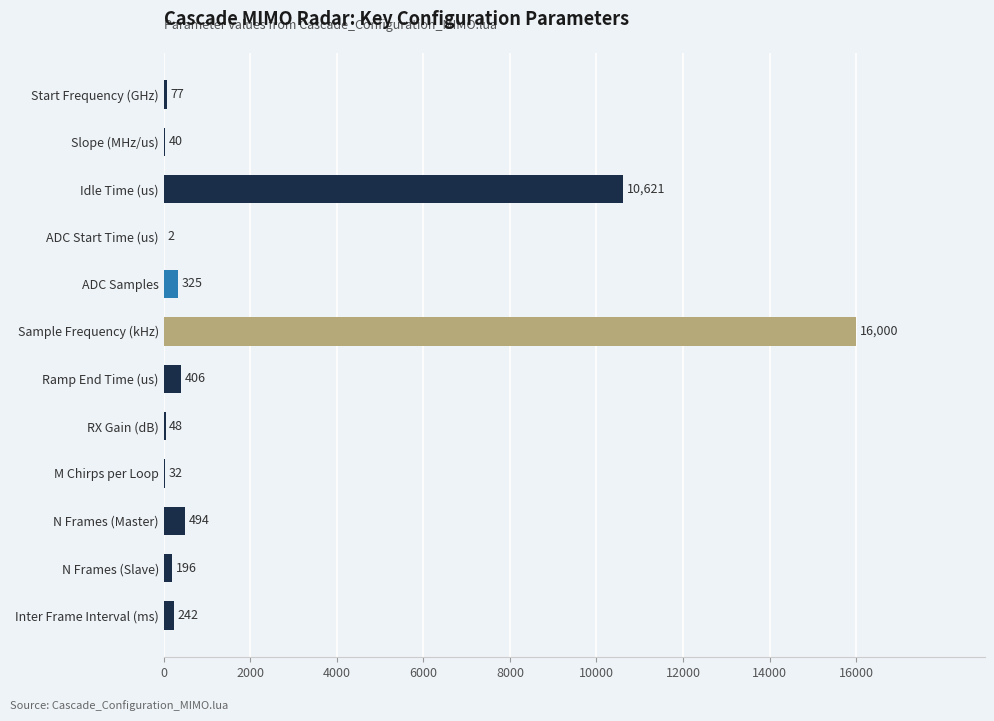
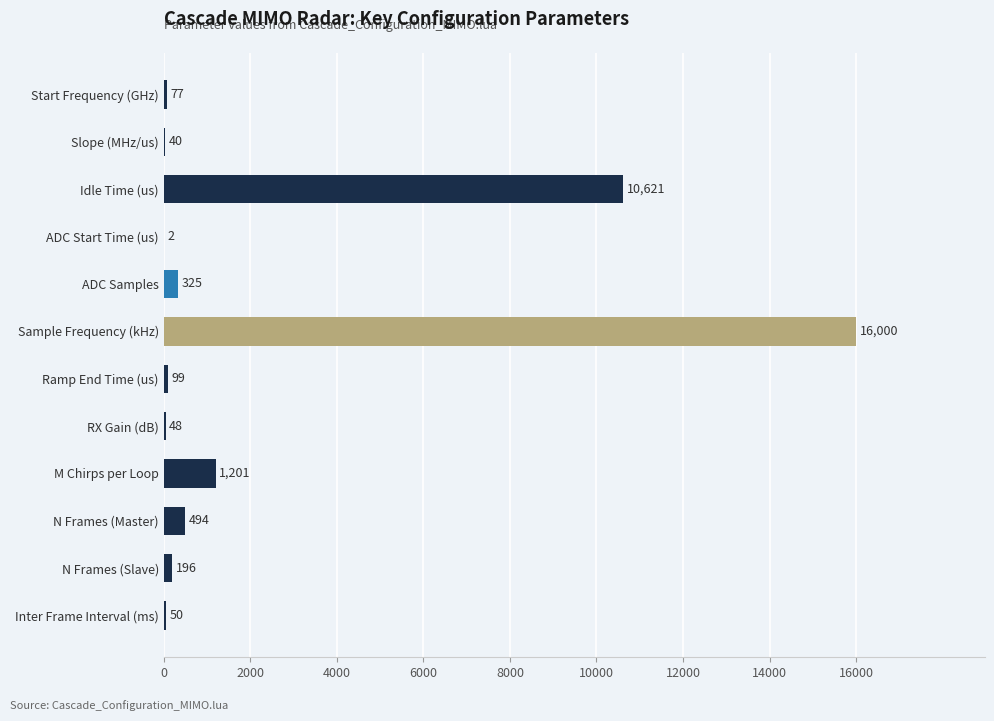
Ramp End Time (us): 406 -> 99
M Chirps per Loop: 32 -> 1,201
Inter Frame Interval (ms): 242 -> 50
